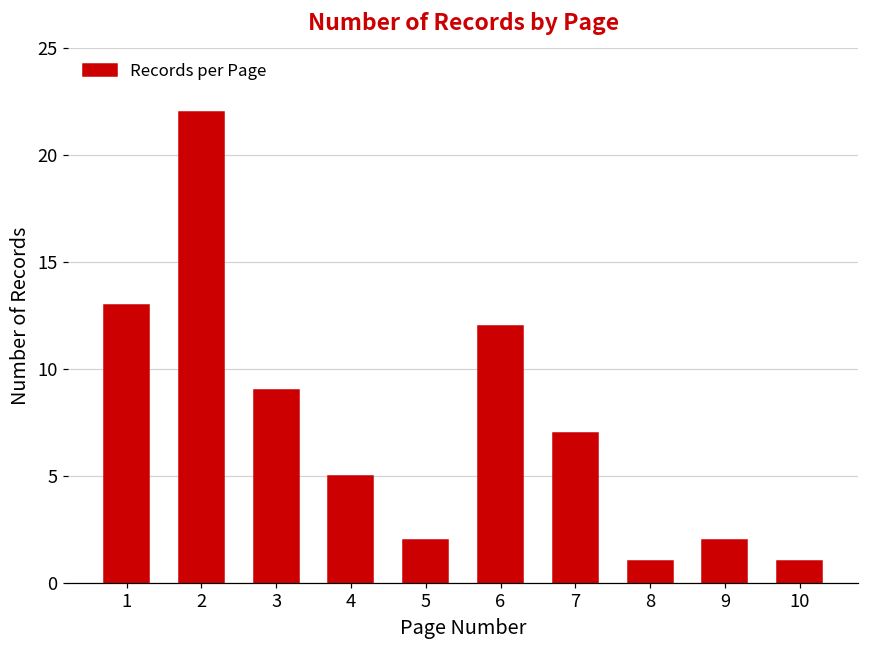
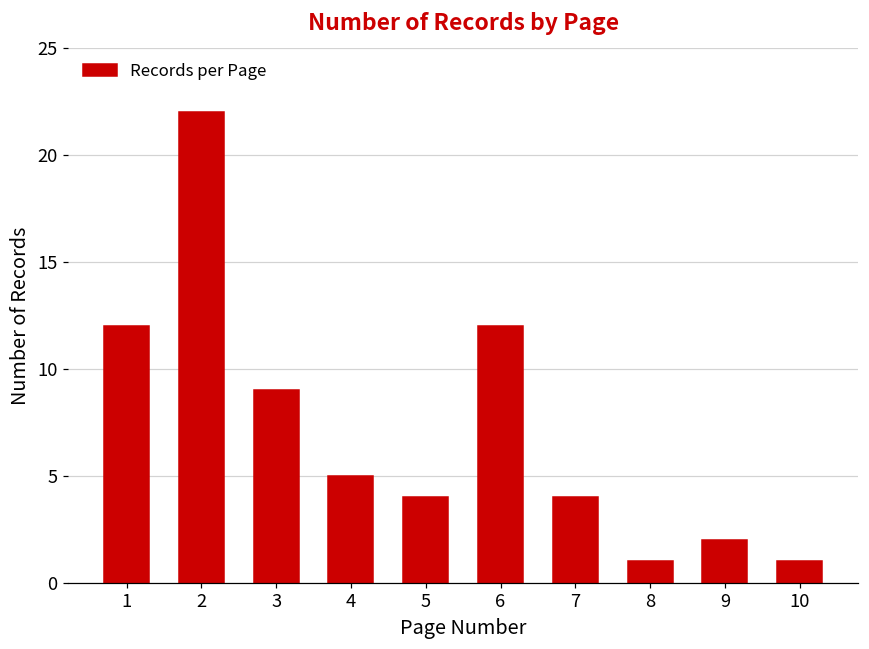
1: 13 -> 12
5: 2 -> 4
7: 7 -> 4
